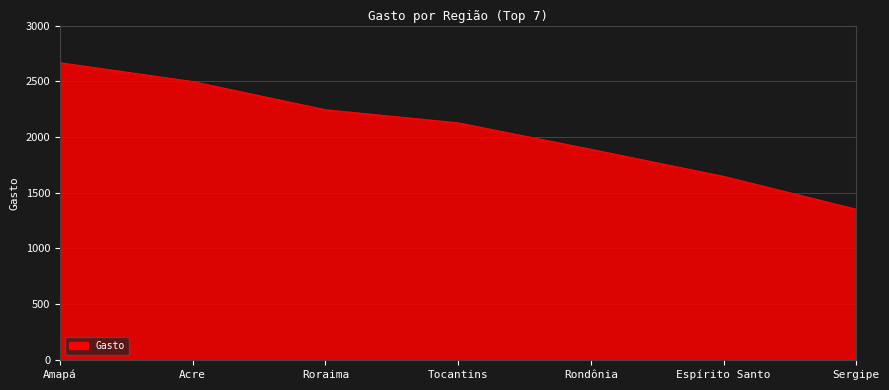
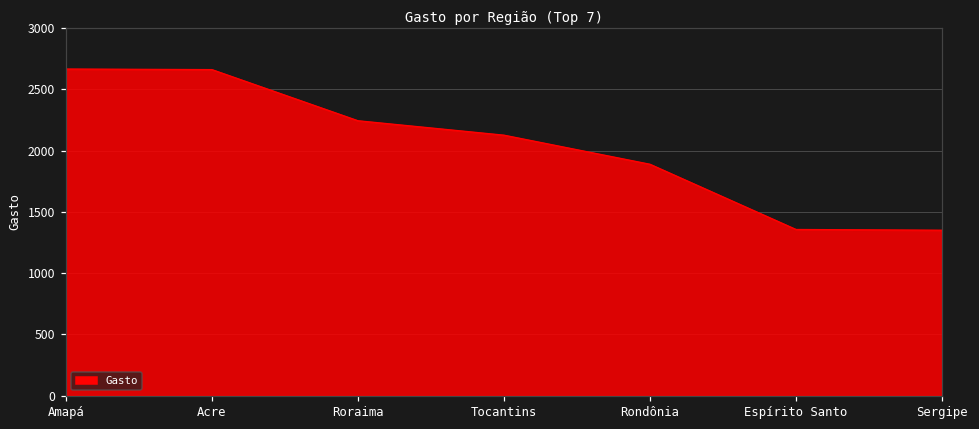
Acre: 2500 -> 2660
Espírito Santo: 1650 -> 1360
